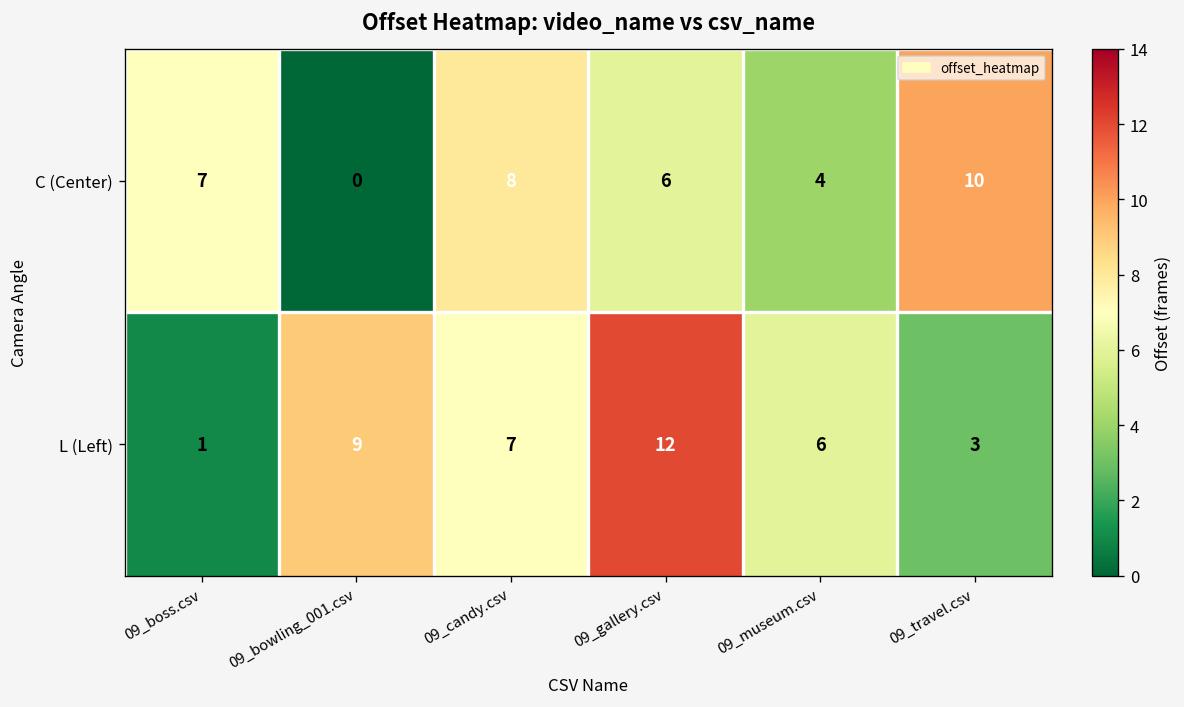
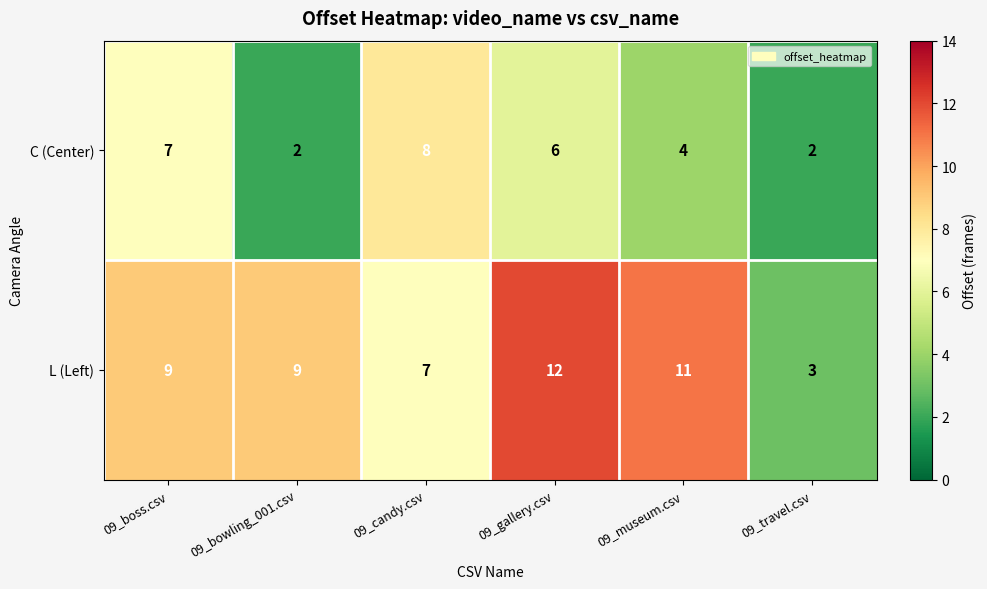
C (Center), 09_bowling_001.csv: 0 -> 2
C (Center), 09_travel.csv: 10 -> 2
L (Left), 09_boss.csv: 1 -> 9
L (Left), 09_museum.csv: 6 -> 11
